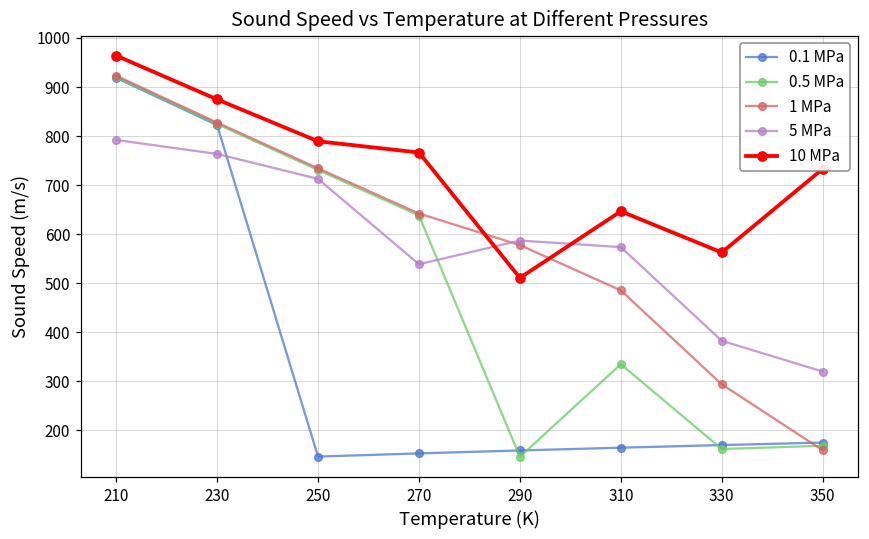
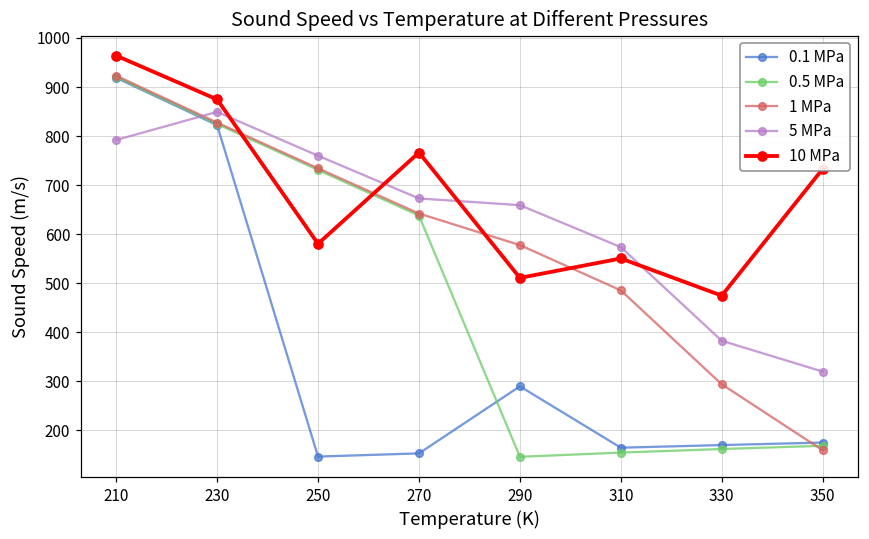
5 MPa, 230: 760 -> 850
5 MPa, 250: 710 -> 760
10 MPa, 250: 790 -> 580
5 MPa, 270: 540 -> 670
0.1 MPa, 290: 160 -> 290
5 MPa, 290: 590 -> 660
0.5 MPa, 310: 340 -> 150
10 MPa, 310: 650 -> 550
10 MPa, 330: 560 -> 470
